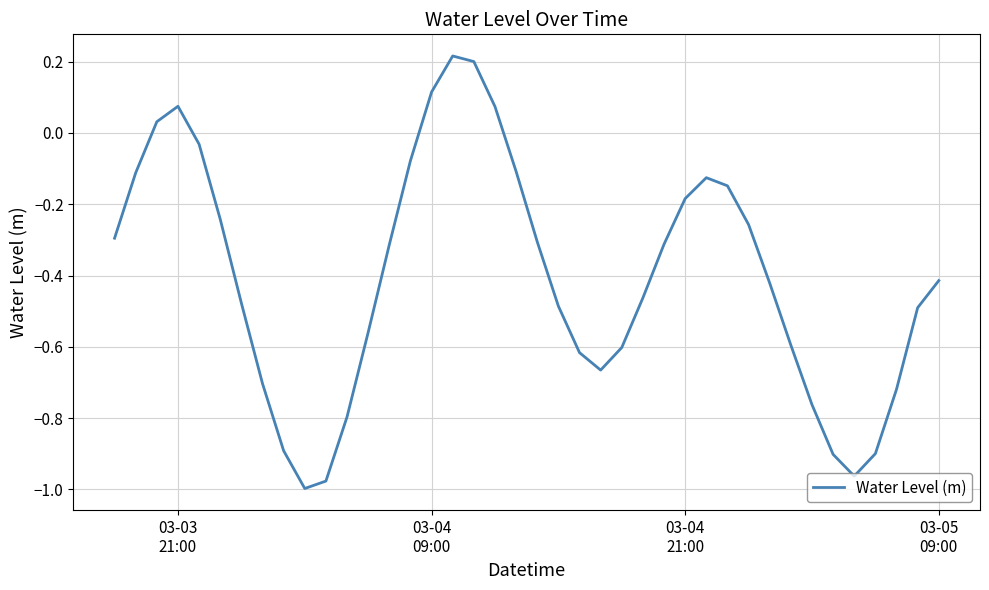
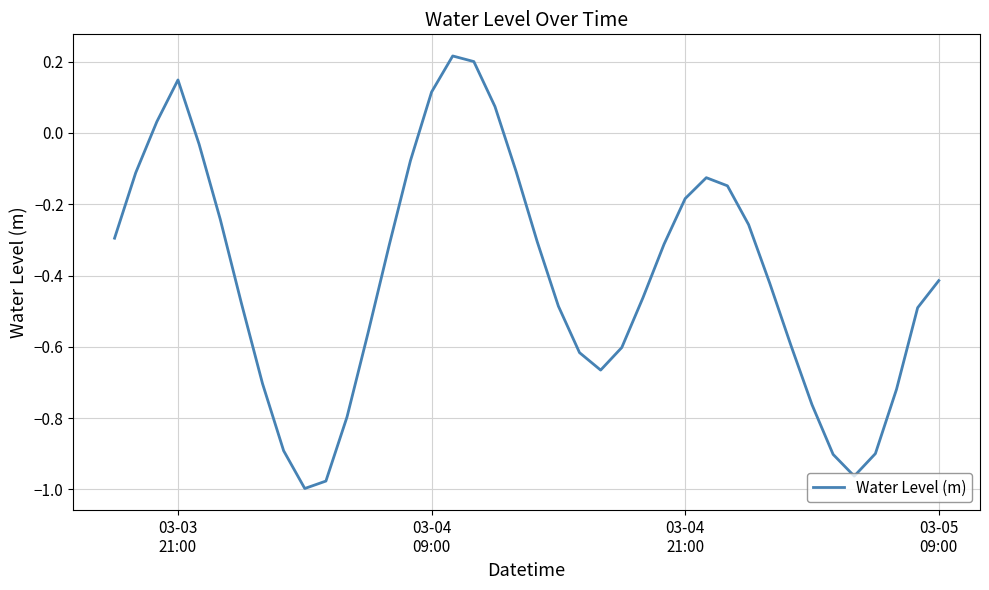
03-03 21:00: 0.07 -> 0.15
